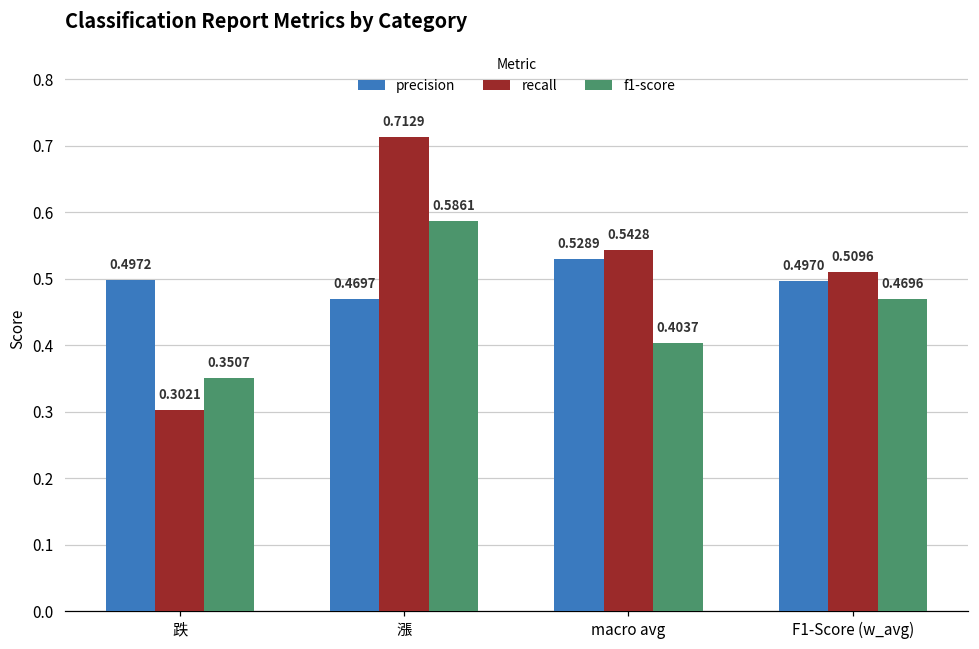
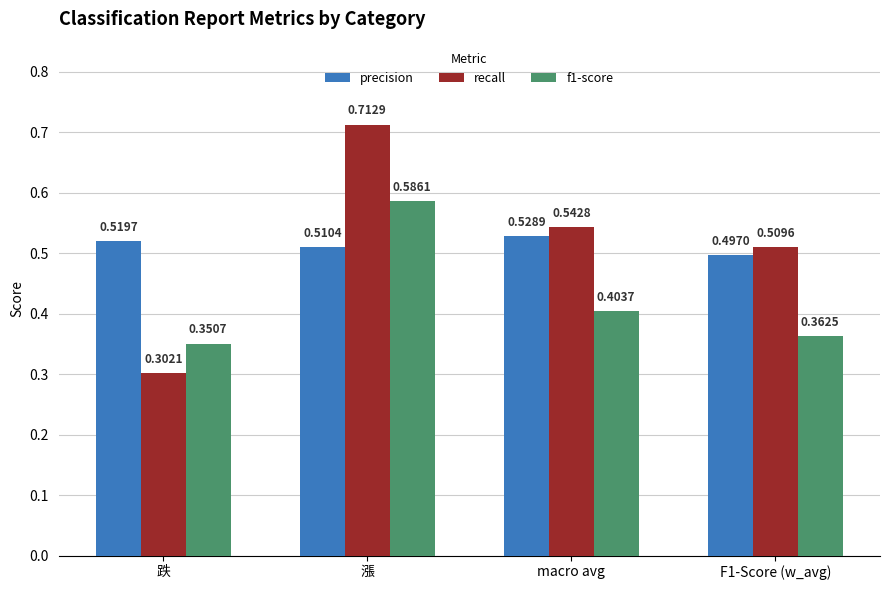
precision, 跌: 0.4972 -> 0.5197
precision, 漲: 0.4697 -> 0.5104
f1-score, F1-Score (w_avg): 0.4696 -> 0.3625
